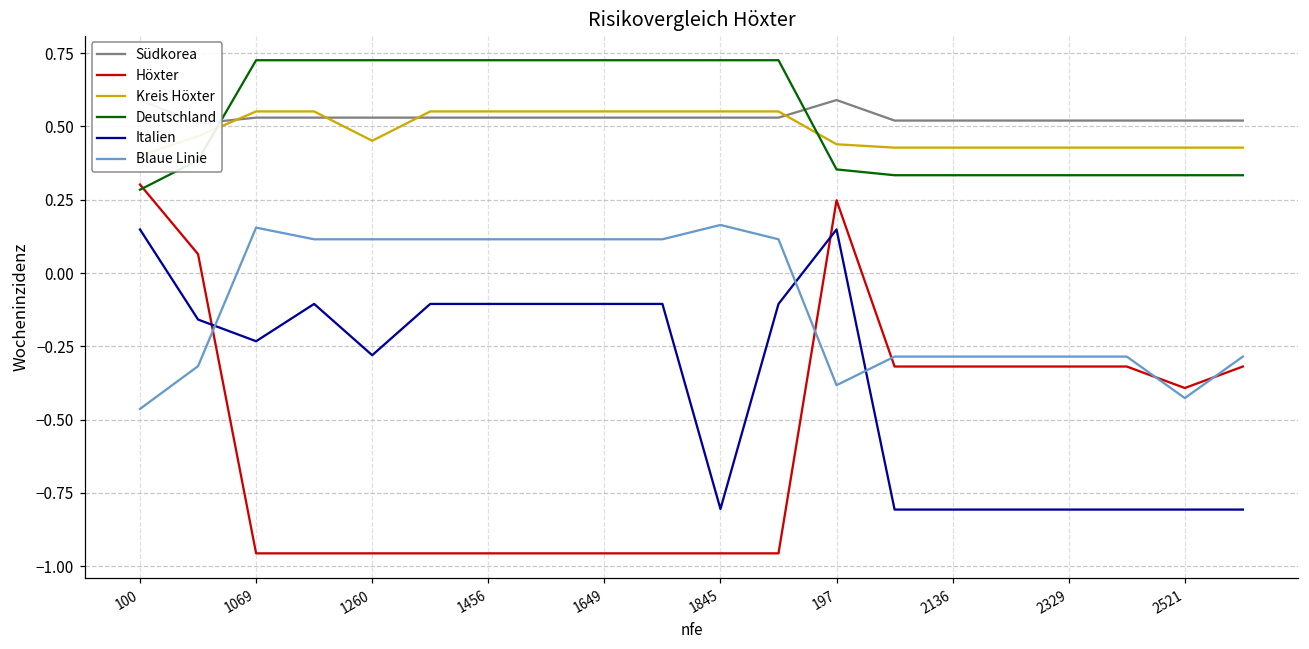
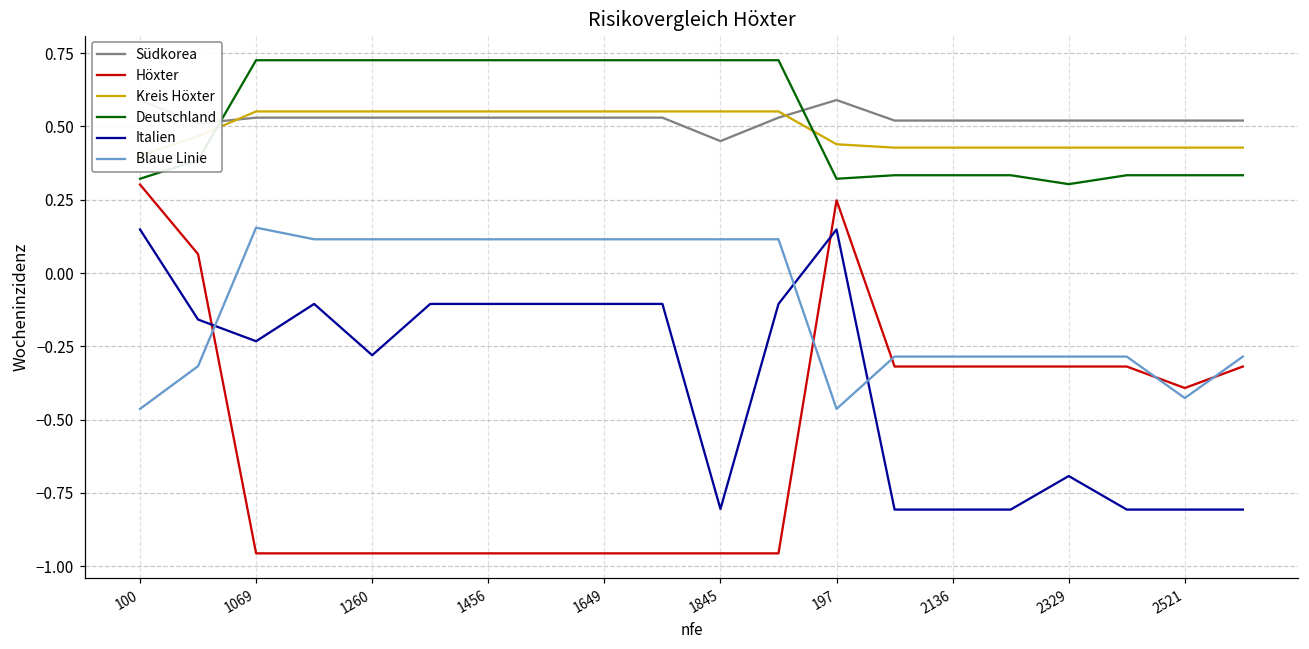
Deutschland, 100: 0.28 -> 0.32
Kreis Höxter, 1260: 0.45 -> 0.55
Südkorea, 1845: 0.53 -> 0.45
Blaue Linie, 1845: 0.16 -> 0.12
Deutschland, 197: 0.35 -> 0.32
Blaue Linie, 197: -0.38 -> -0.46
Deutschland, 2329: 0.33 -> 0.30
Italien, 2329: -0.81 -> -0.69
